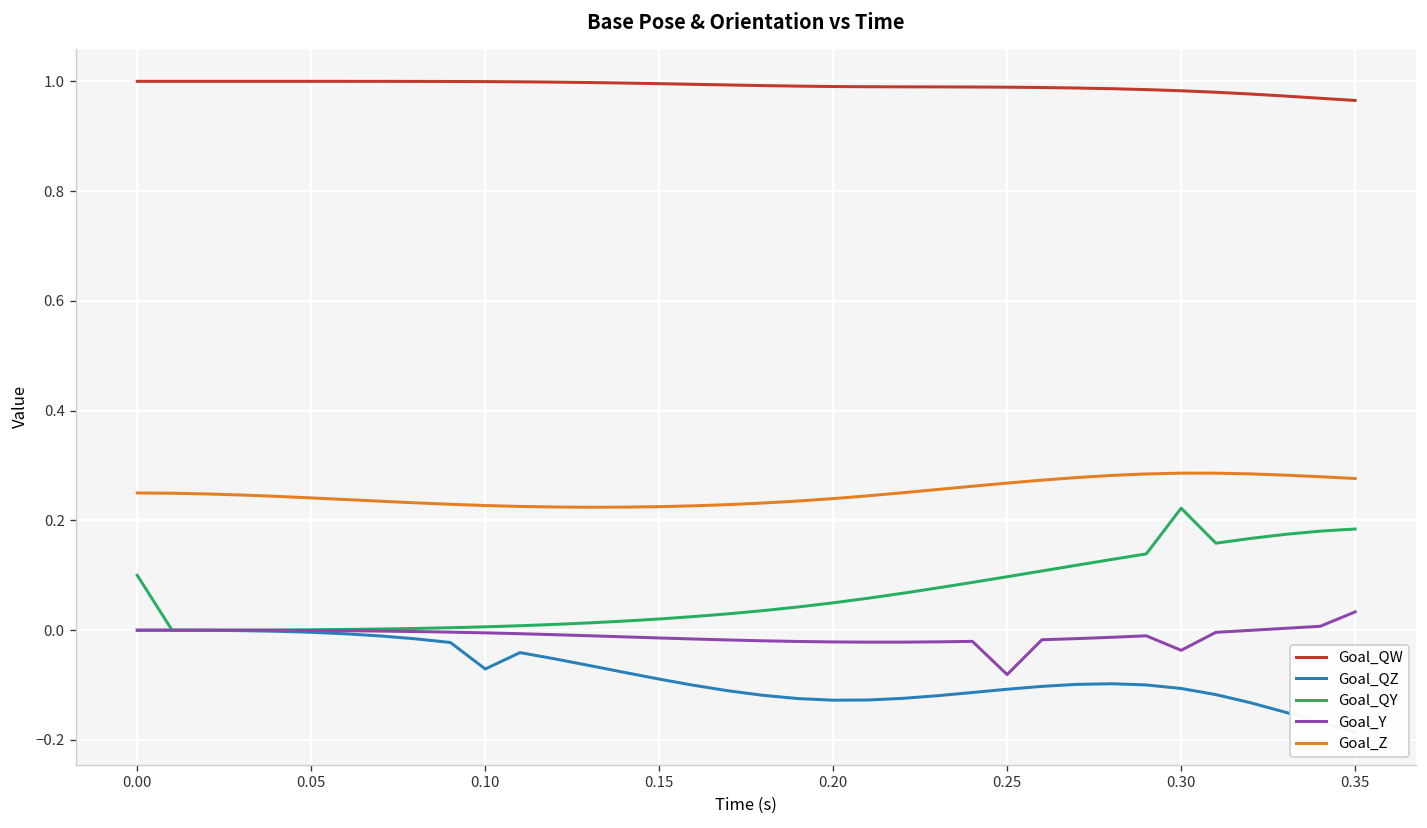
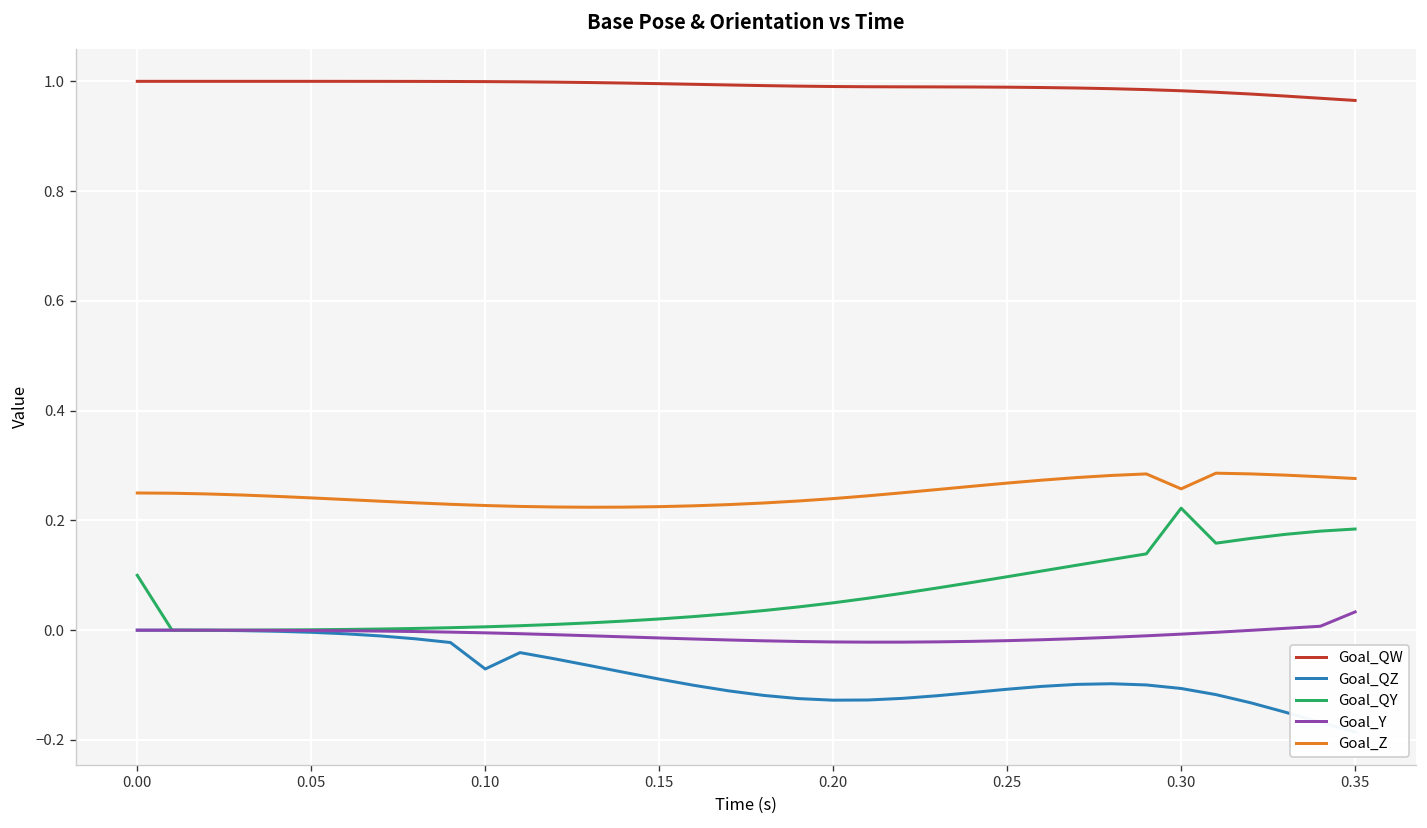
Goal_Y, 0.25: -0.08 -> -0.02
Goal_Y, 0.30: -0.04 -> -0.01
Goal_Z, 0.30: 0.29 -> 0.26
